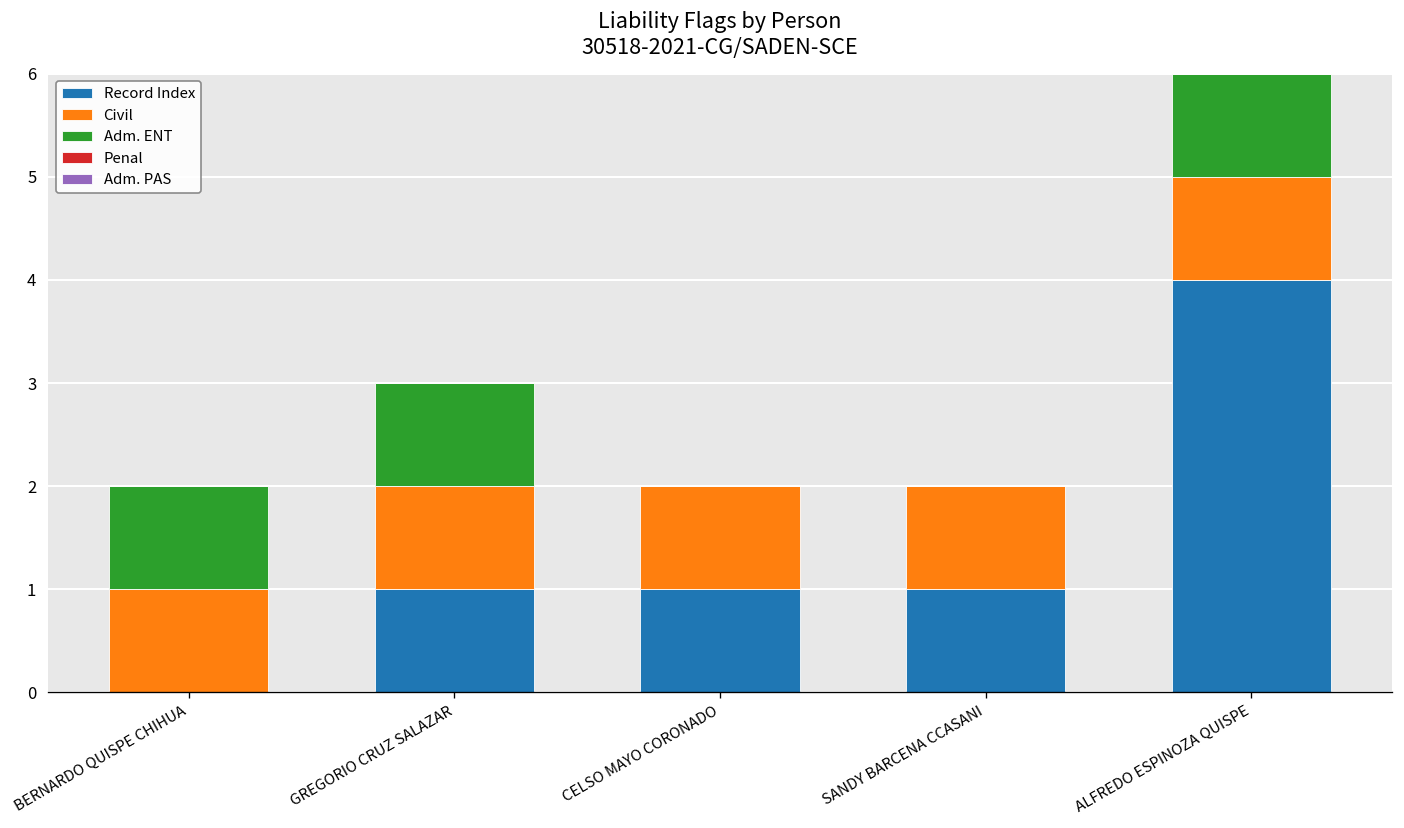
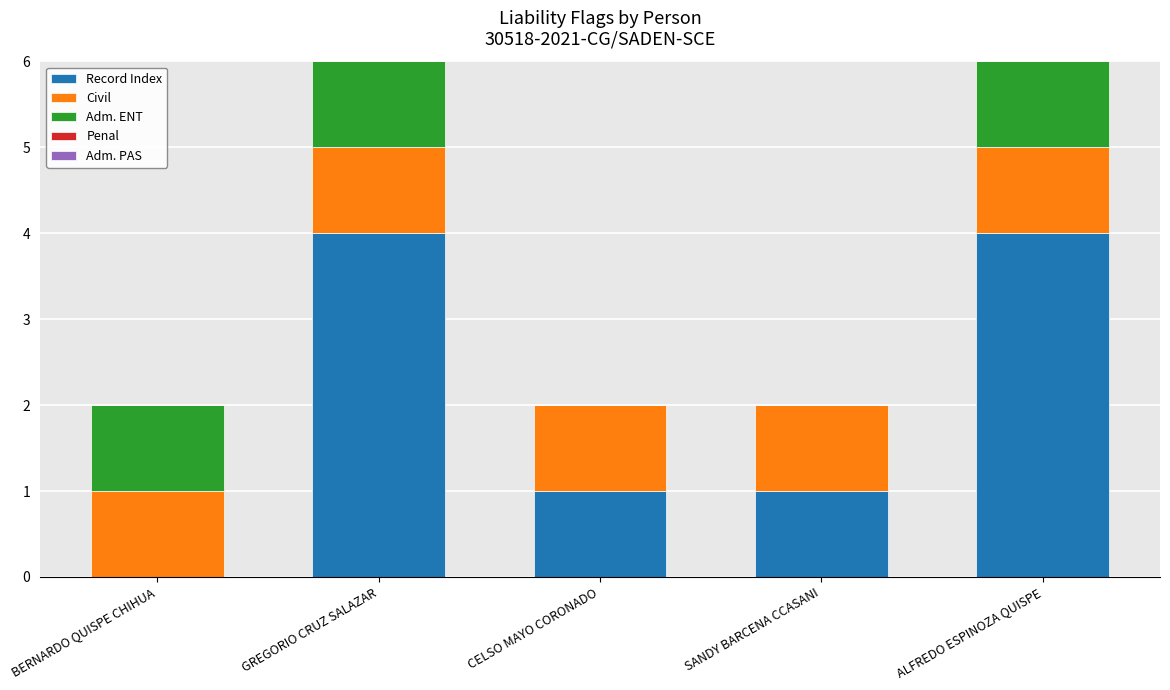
Record Index, GREGORIO CRUZ SALAZAR: 1 -> 4
